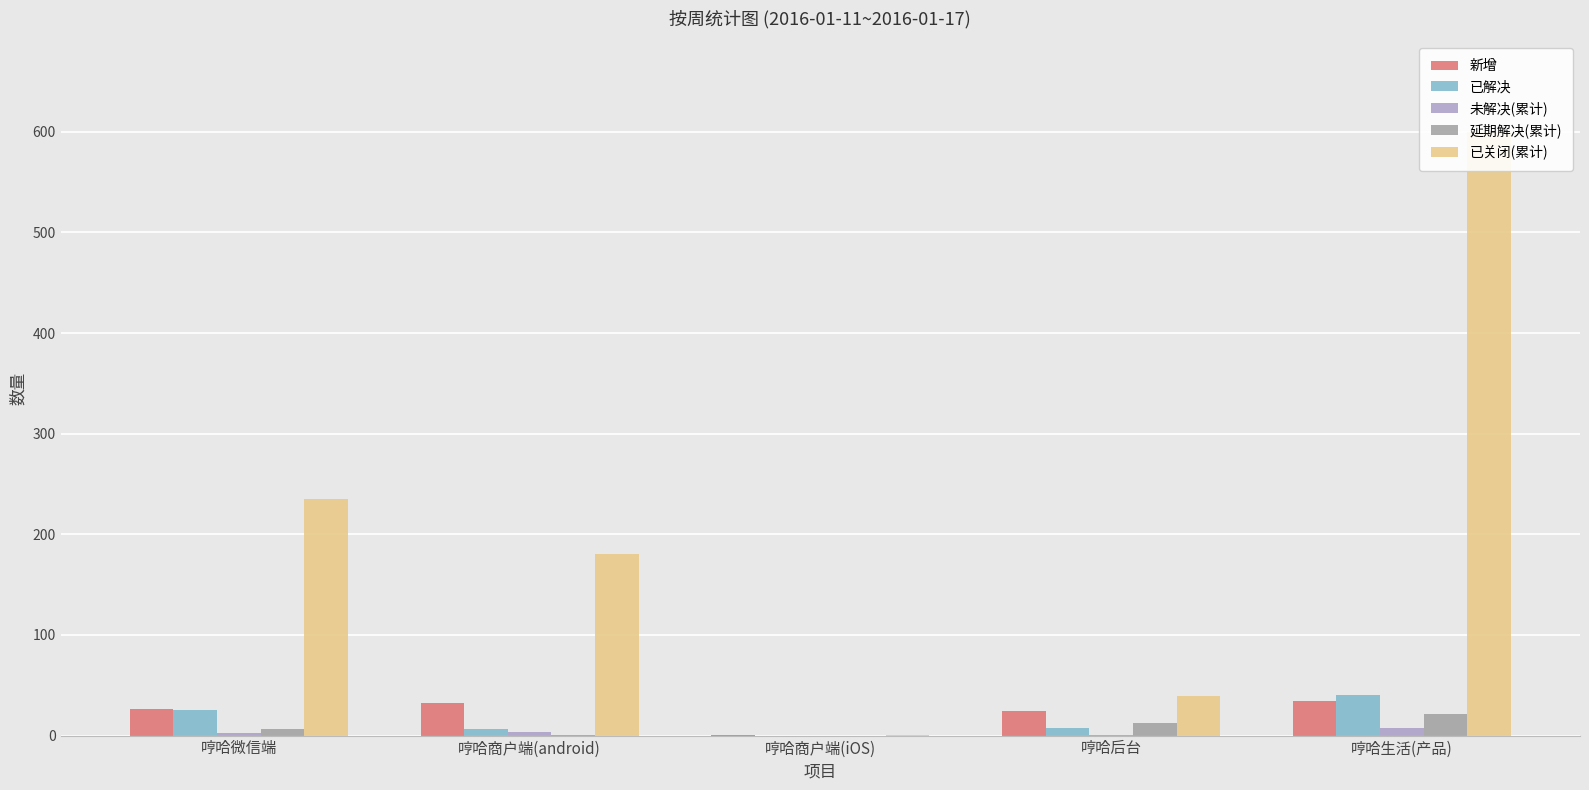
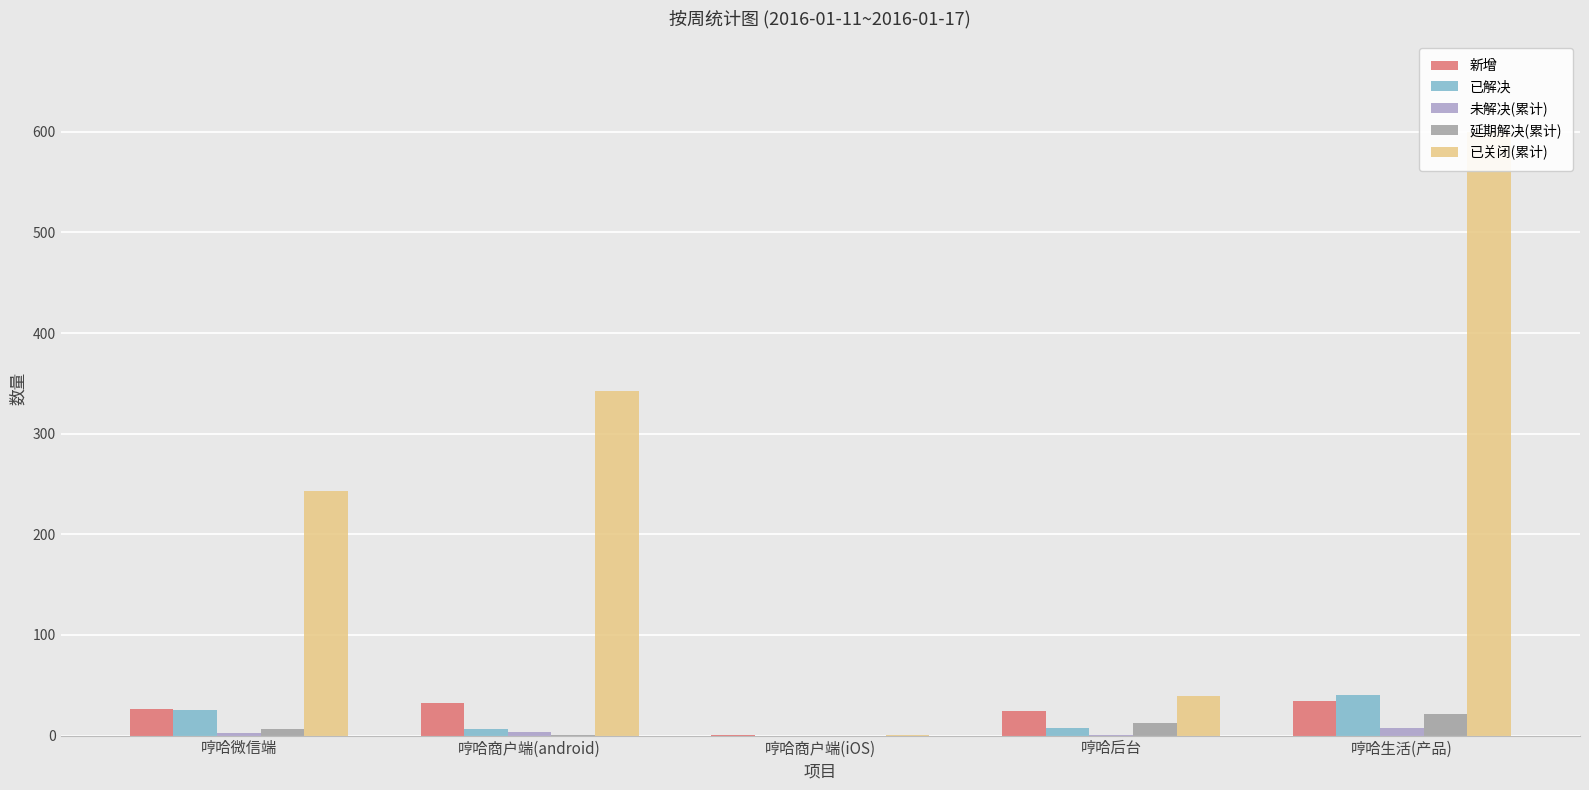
已关闭(累计), 哼哈微信端: 235 -> 243
已关闭(累计), 哼哈商户端(android): 180 -> 342
